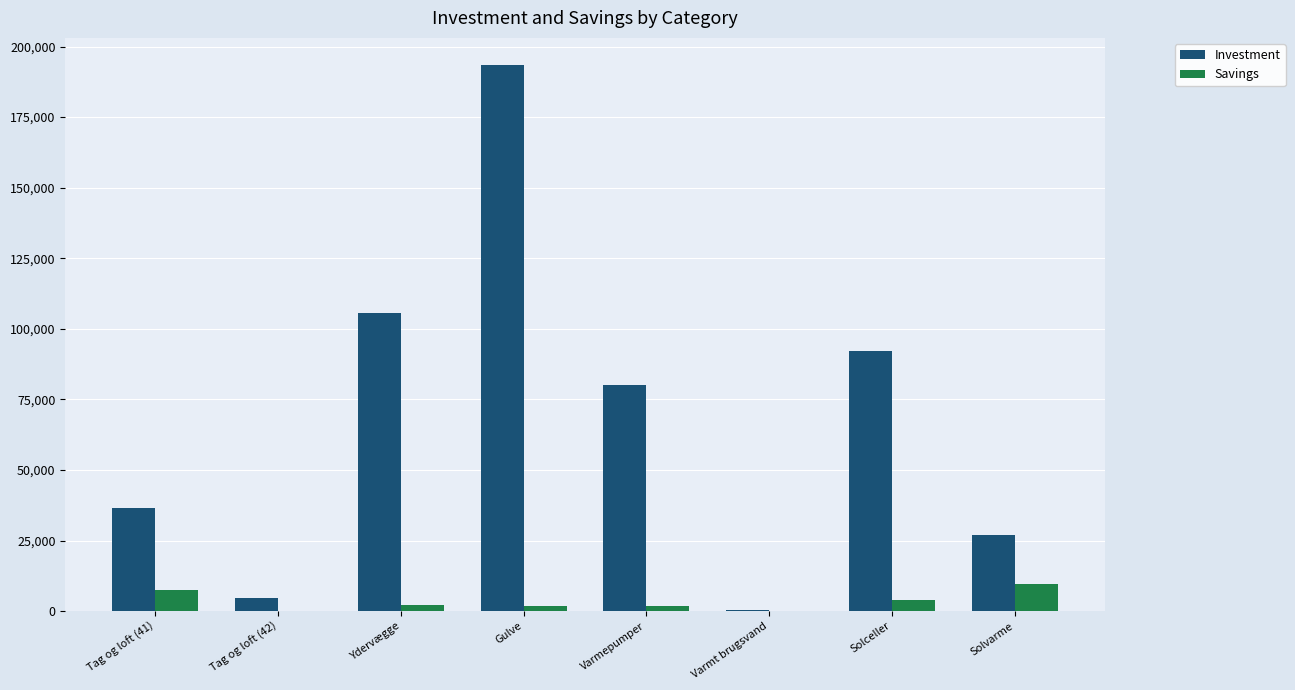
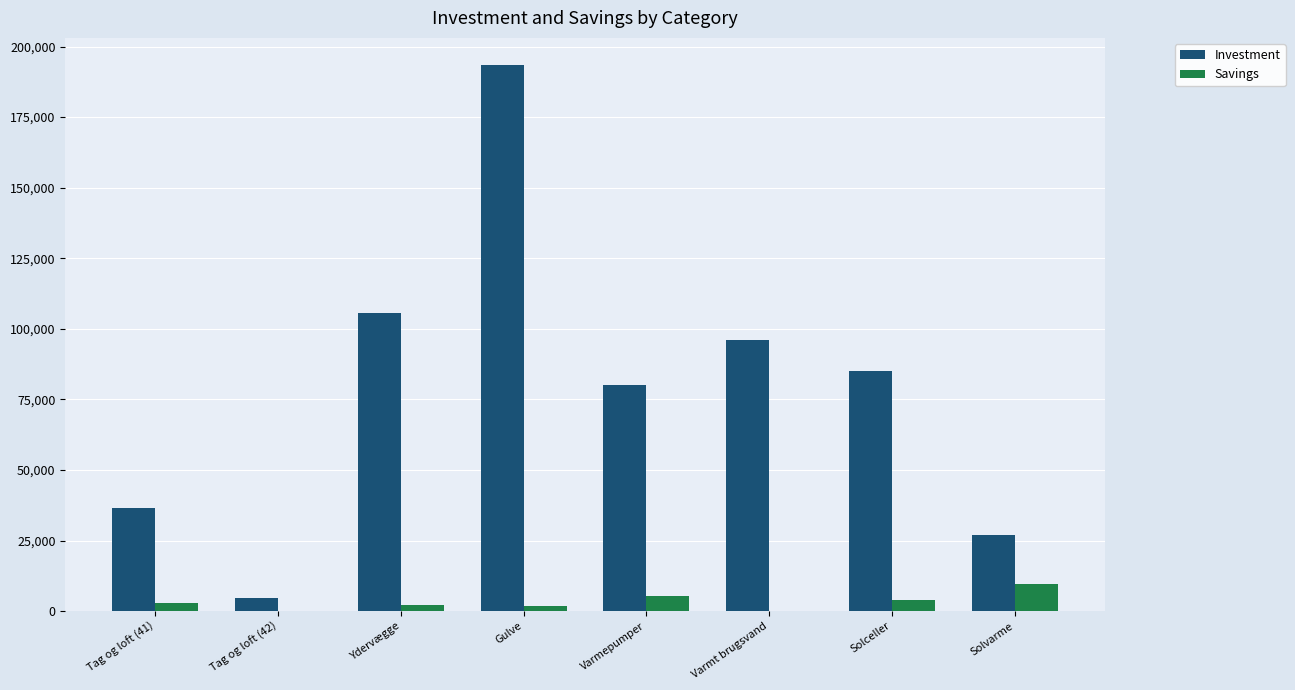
Savings, Tag og loft (41): 7,000 -> 3,000
Savings, Varmepumper: 2,000 -> 5,000
Investment, Varmt brugsvand: 0 -> 96,000
Investment, Solceller: 92,000 -> 85,000
